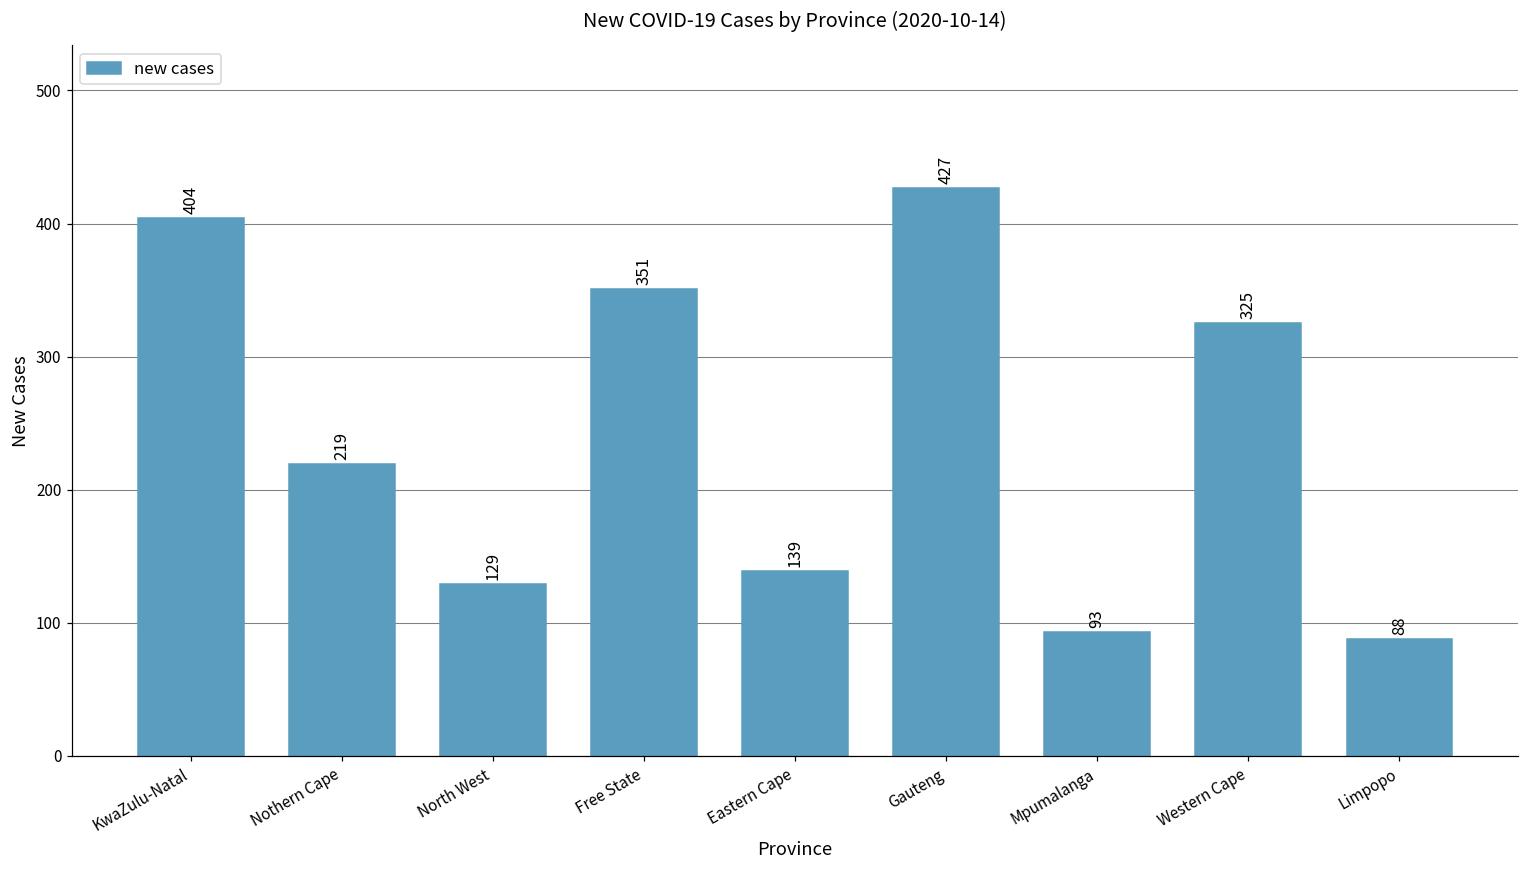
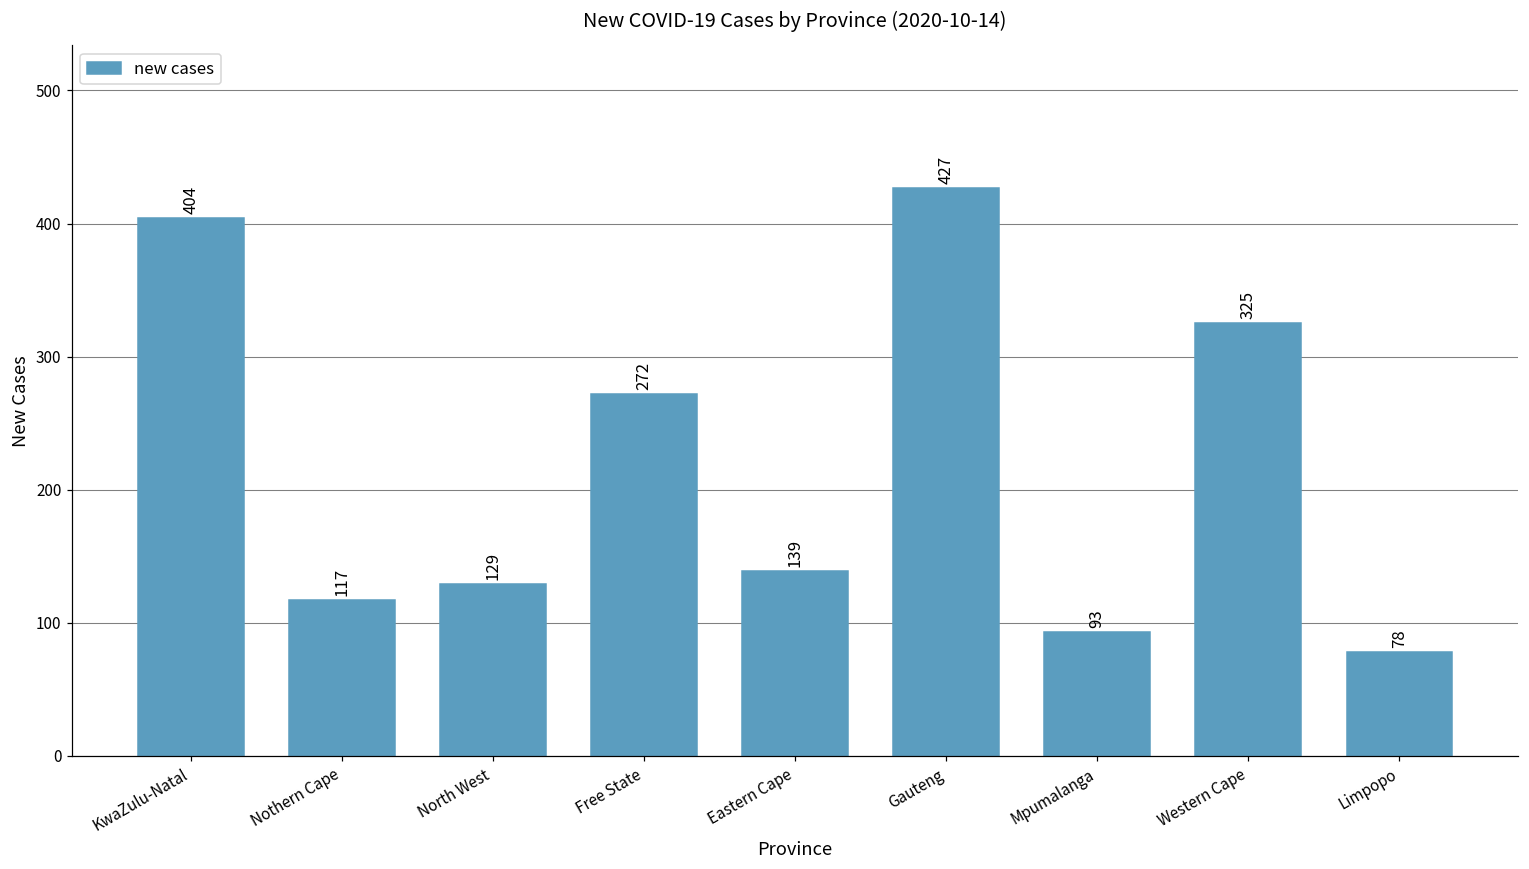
Nothern Cape: 219 -> 117
Free State: 351 -> 272
Limpopo: 88 -> 78
